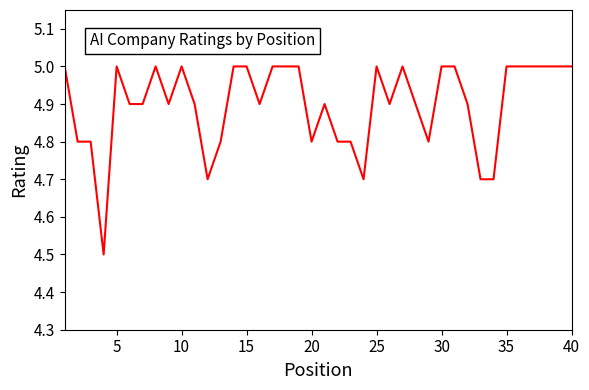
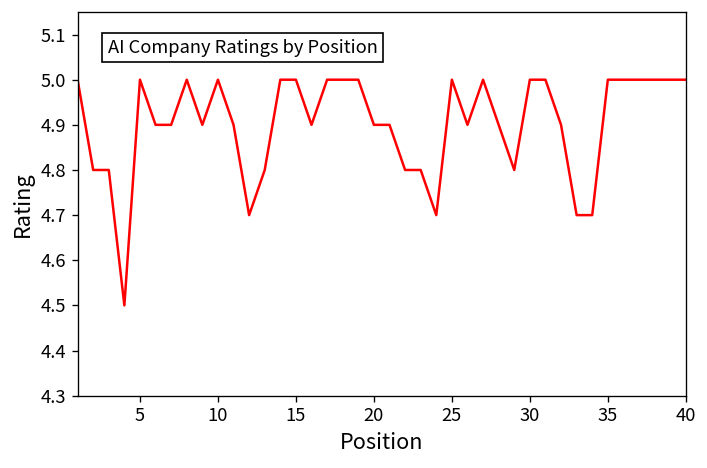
20: 4.8 -> 4.9
